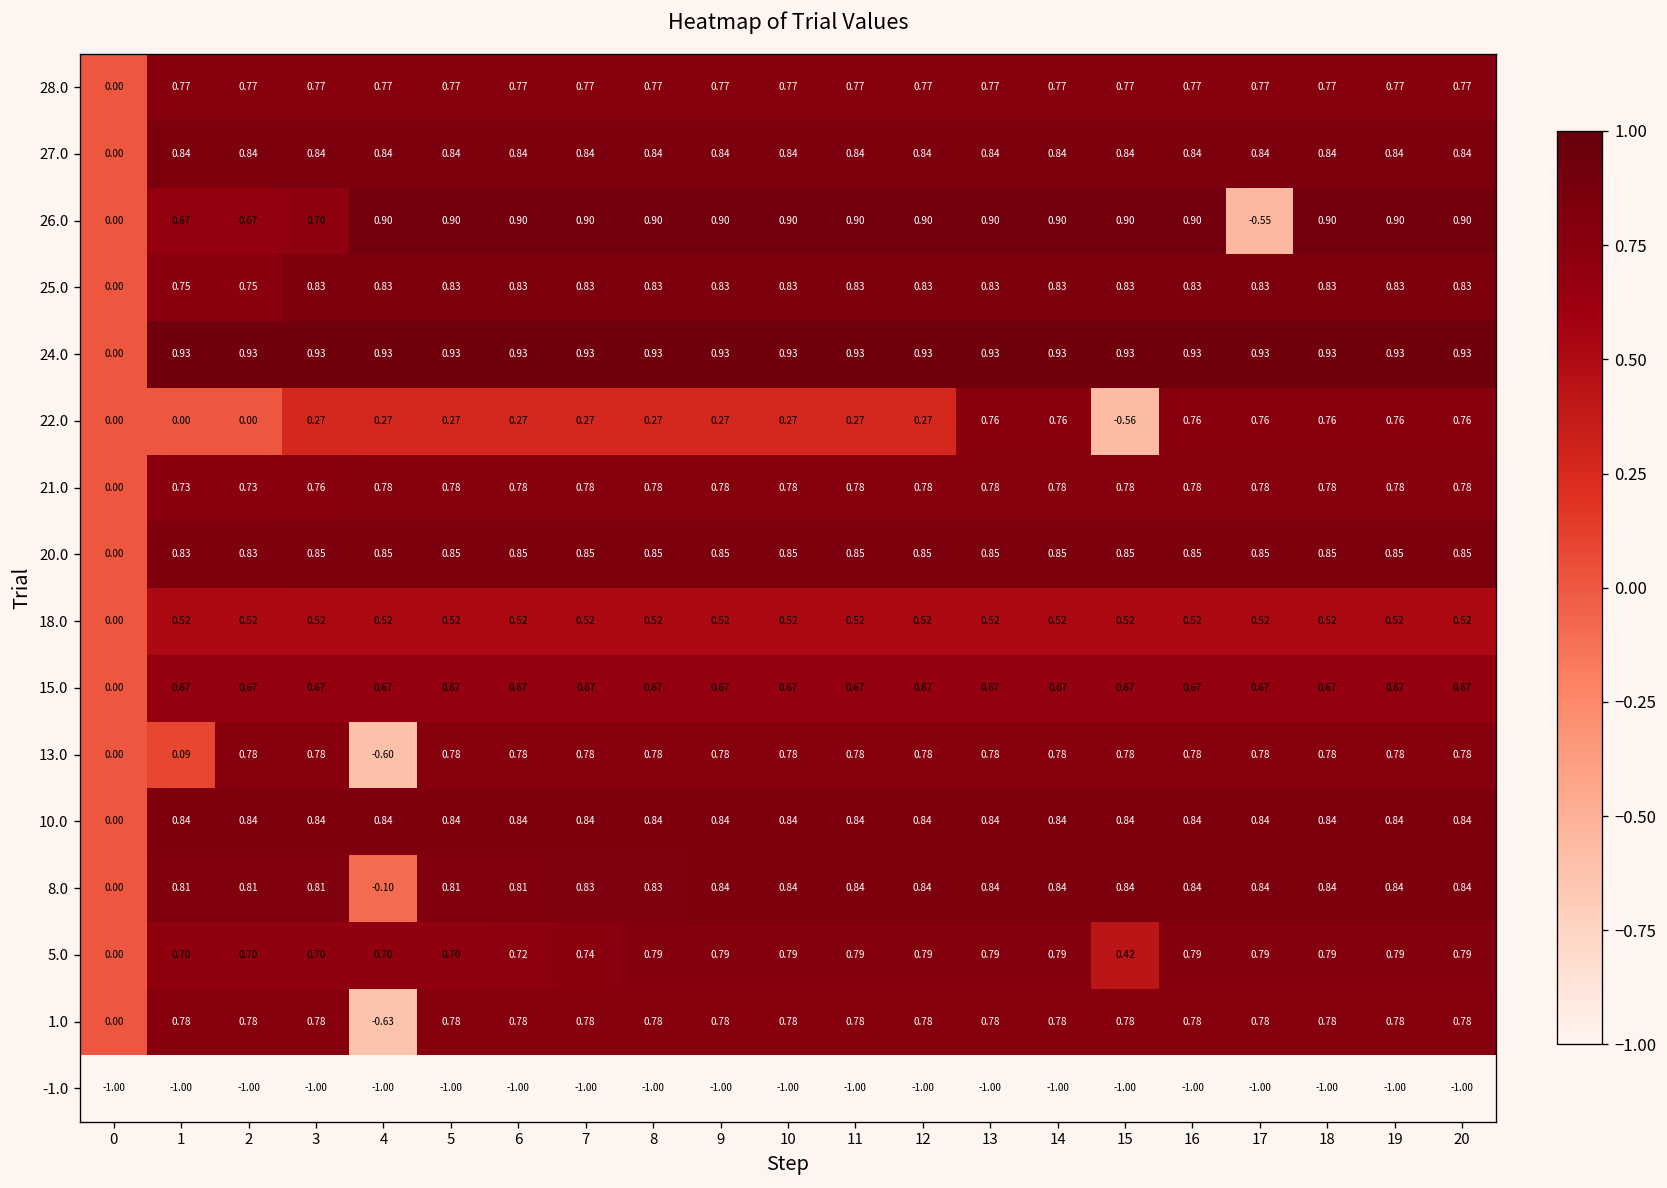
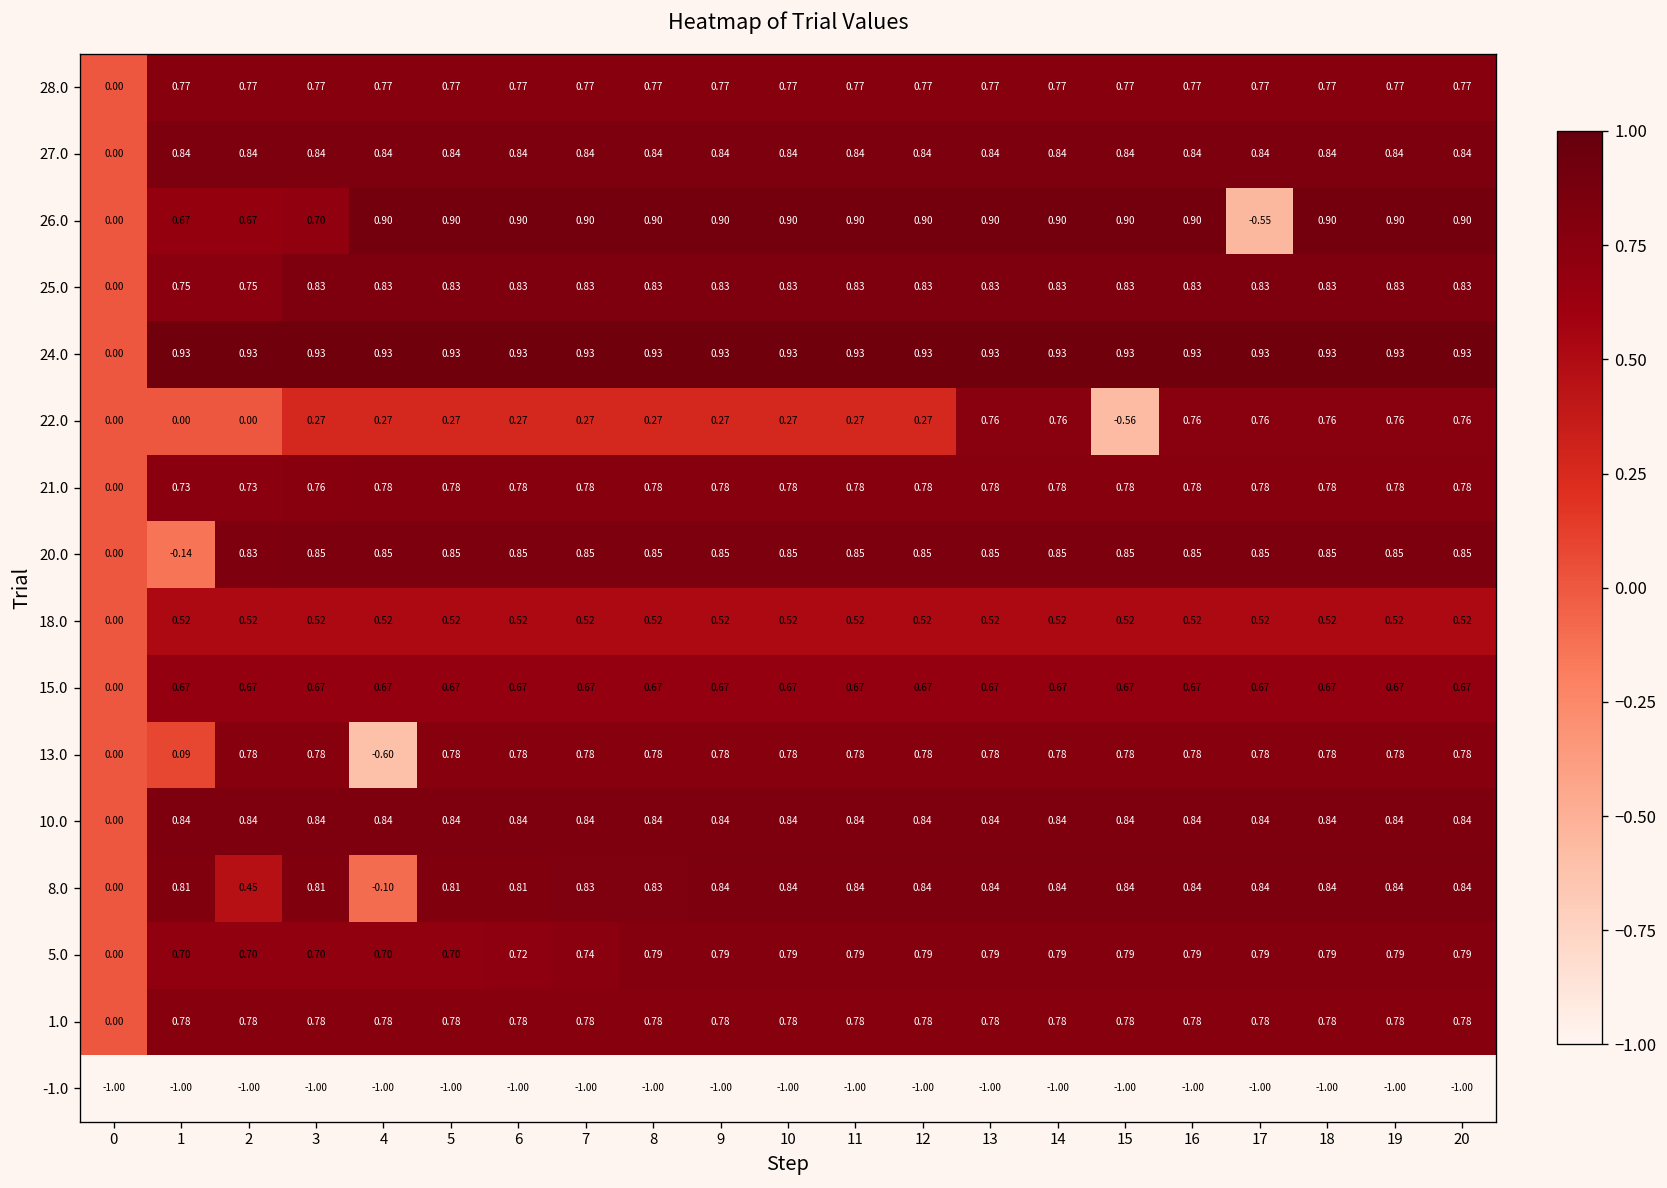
20.0, 1: 0.83 -> -0.14
8.0, 2: 0.81 -> 0.45
5.0, 15: 0.42 -> 0.79
1.0, 4: -0.63 -> 0.78
